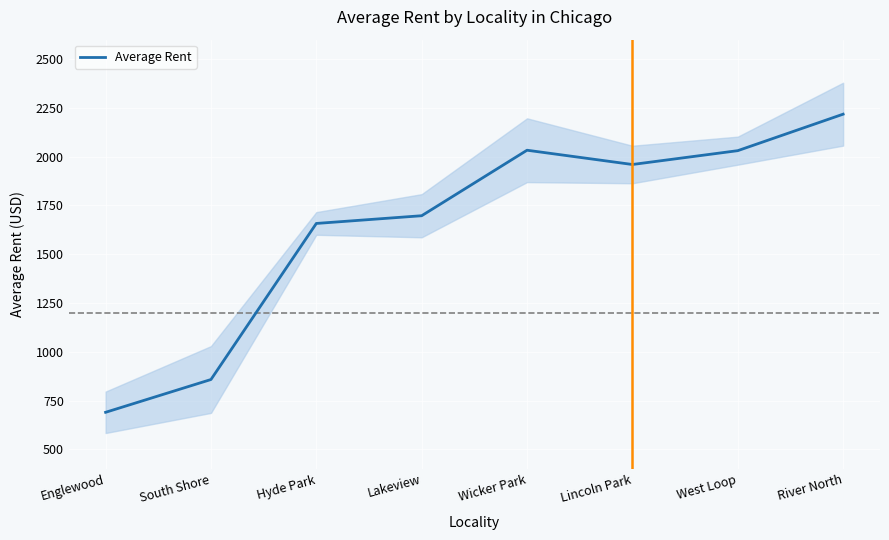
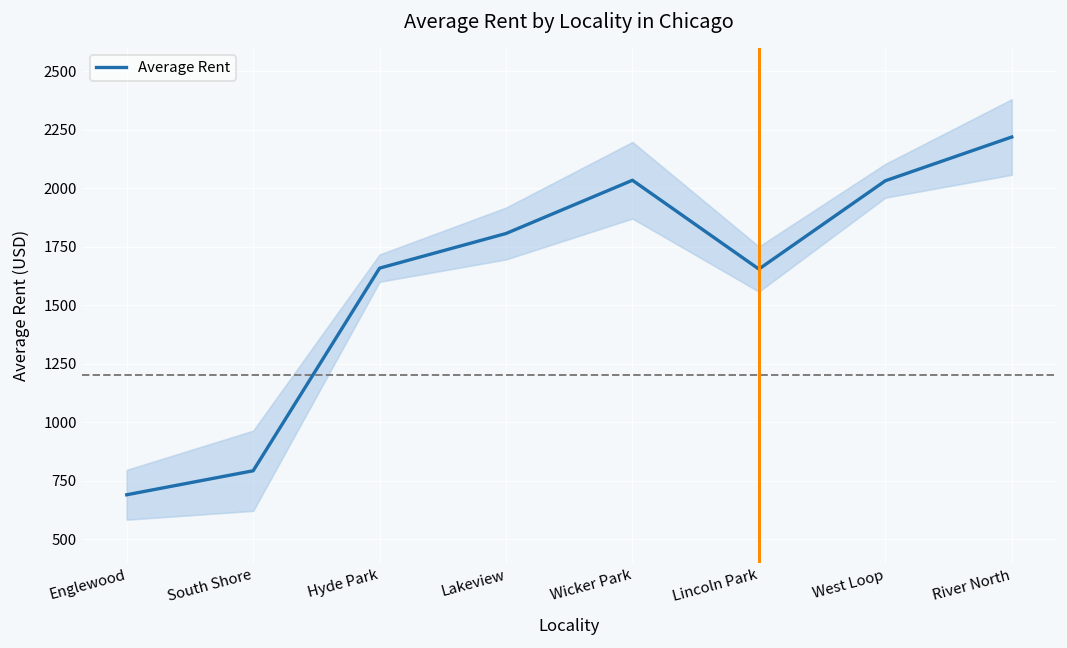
Average Rent, South Shore: 860 -> 790
Average Rent, Lakeview: 1700 -> 1810
Average Rent, Lincoln Park: 1960 -> 1650
